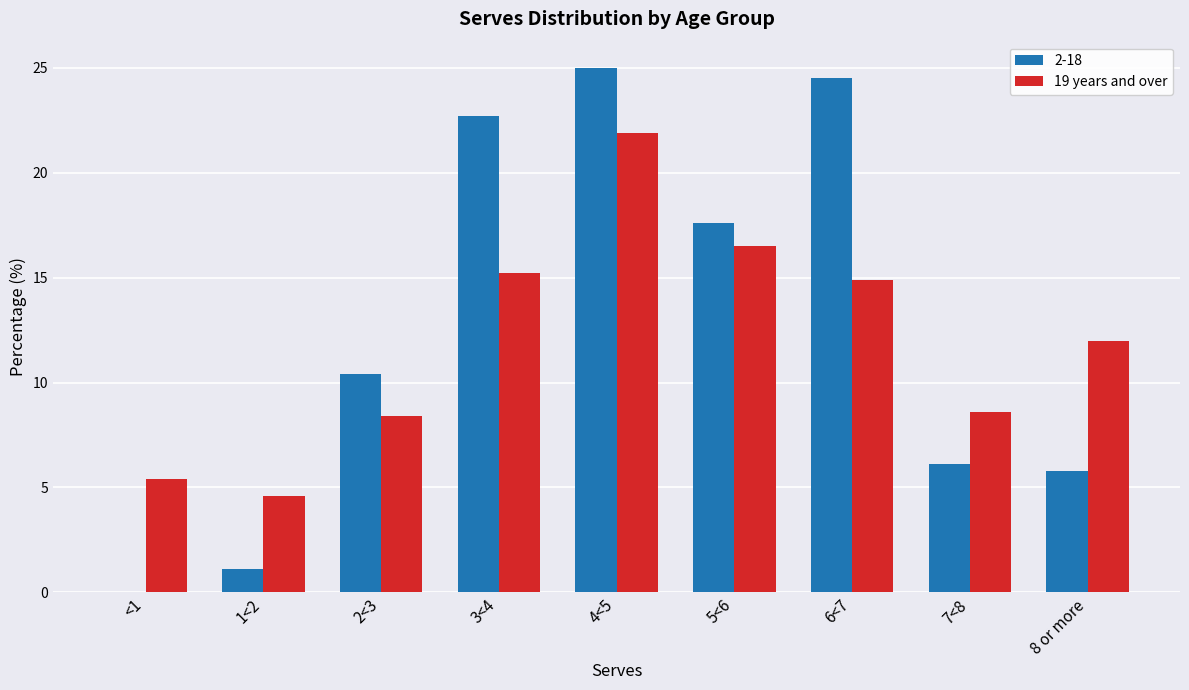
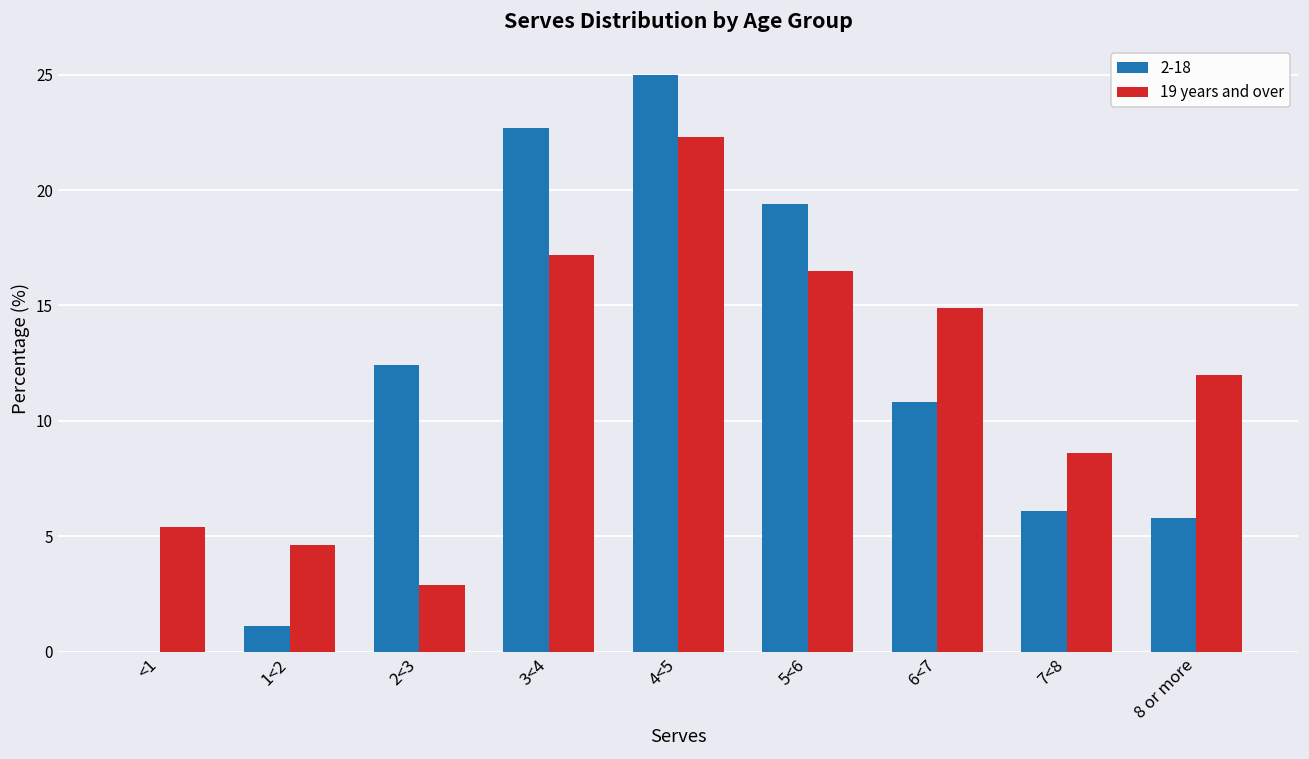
2-18, 2<3: 10.4 -> 12.4
19 years and over, 2<3: 8.4 -> 2.9
19 years and over, 3<4: 15.2 -> 17.2
19 years and over, 4<5: 21.9 -> 22.3
2-18, 5<6: 17.6 -> 19.4
2-18, 6<7: 24.5 -> 10.8
